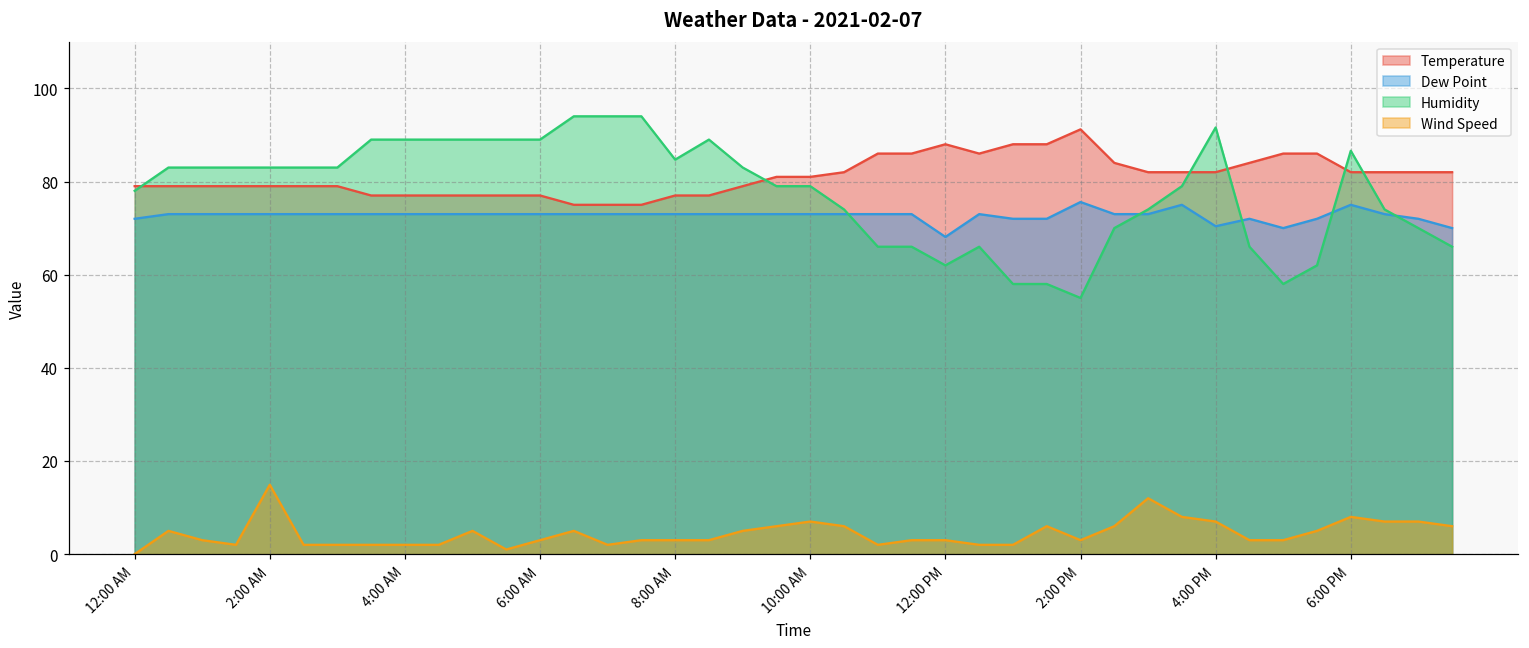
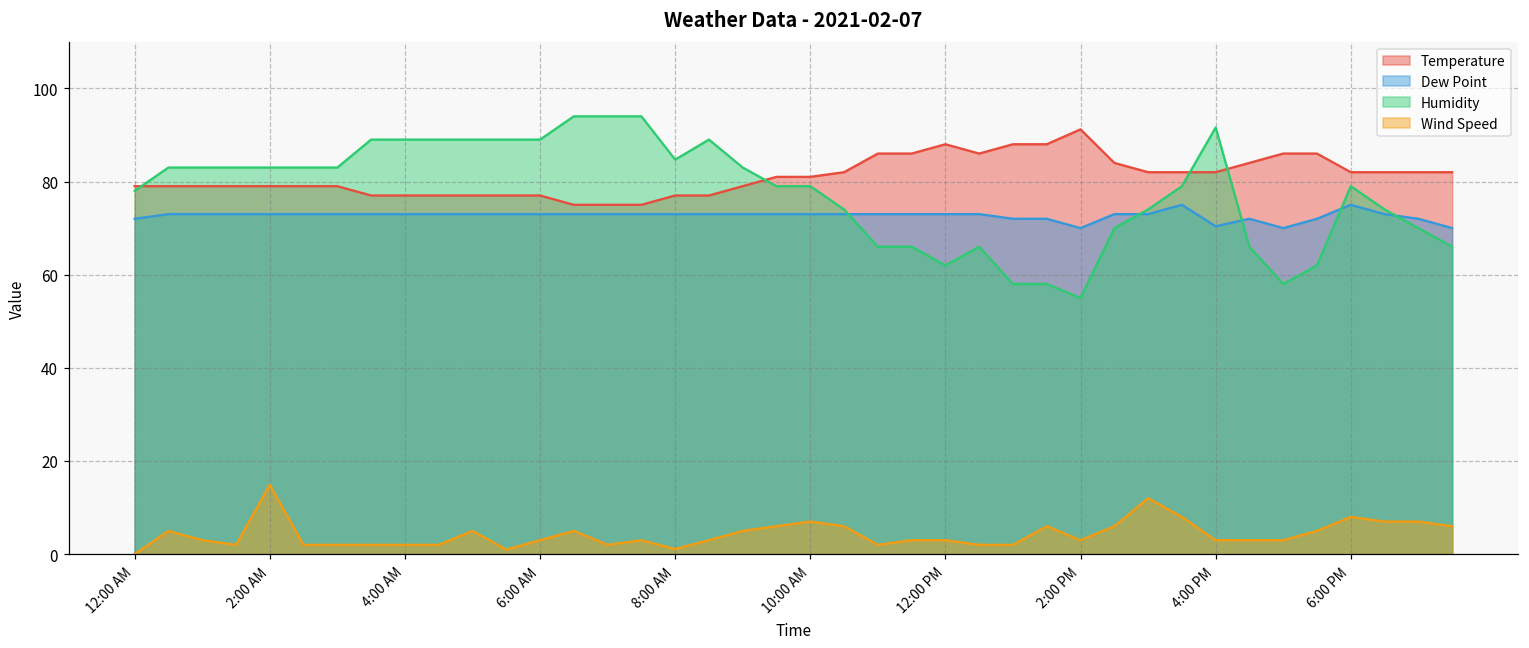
Wind Speed, 8:00 AM: 3 -> 1
Dew Point, 12:00 PM: 68 -> 73
Dew Point, 2:00 PM: 76 -> 70
Wind Speed, 4:00 PM: 7 -> 3
Humidity, 6:00 PM: 87 -> 79
